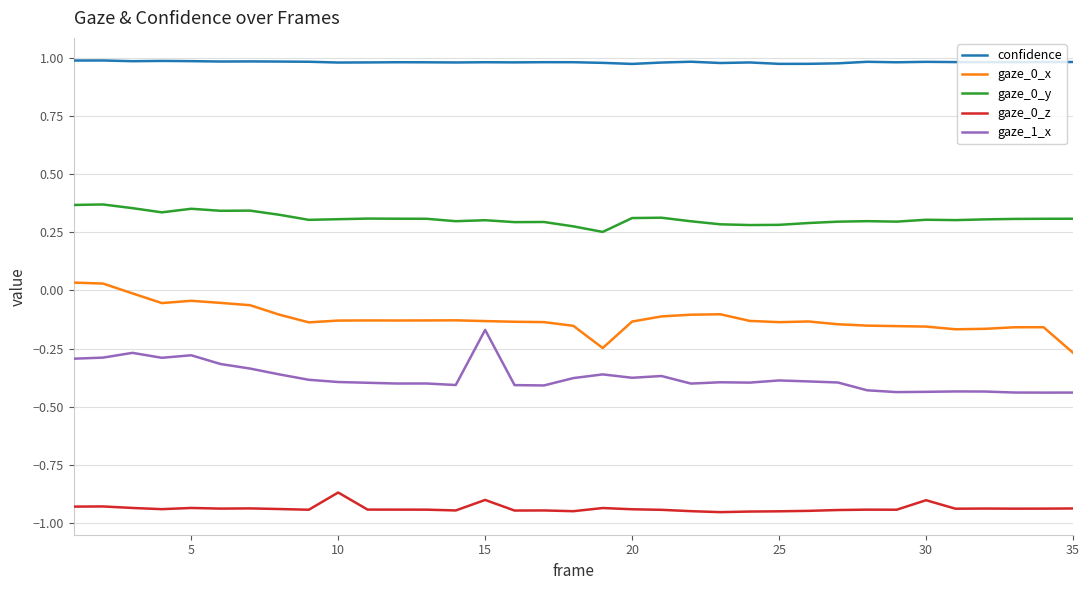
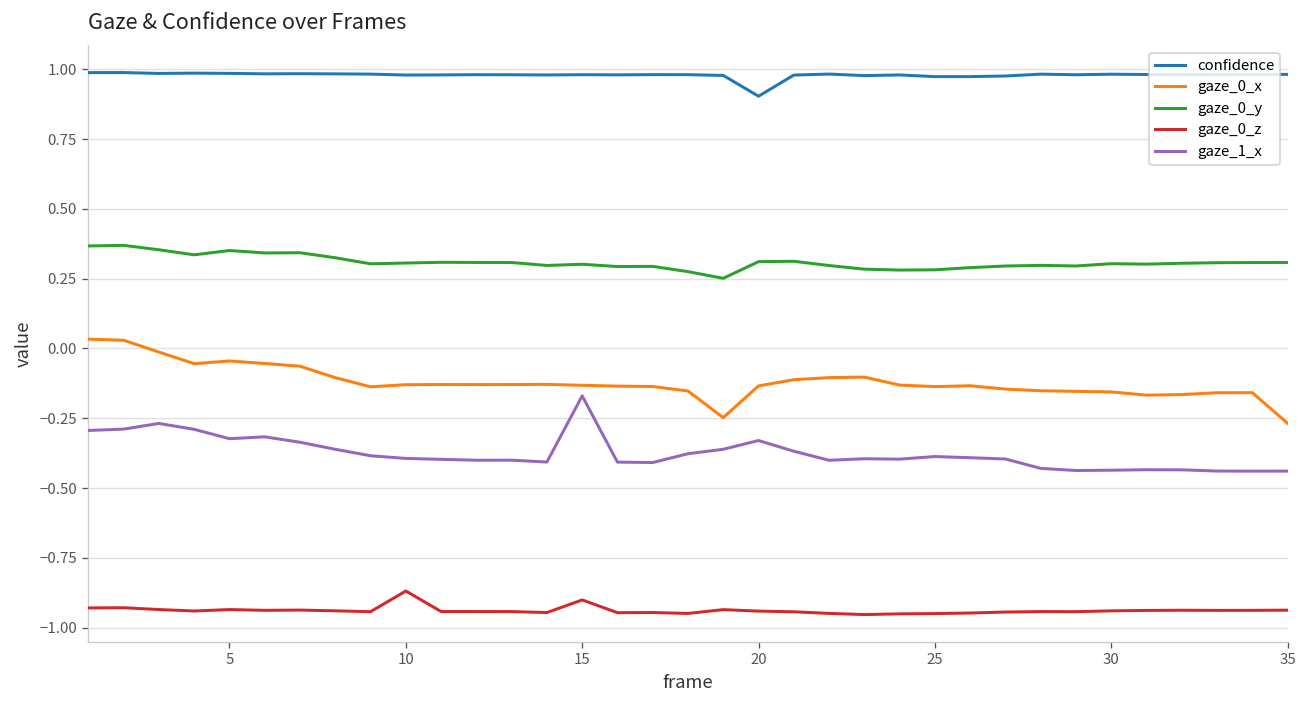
gaze_1_x, 5: -0.28 -> -0.32
confidence, 20: 0.97 -> 0.90
gaze_1_x, 20: -0.38 -> -0.33
gaze_0_z, 30: -0.90 -> -0.94
